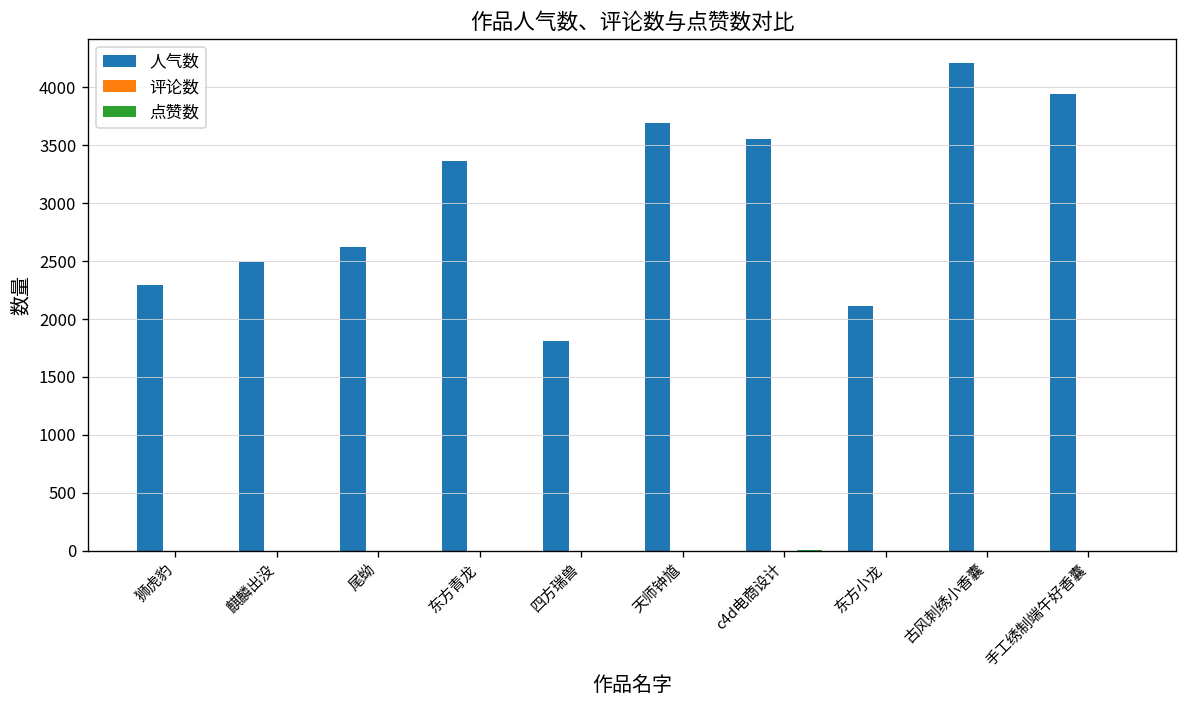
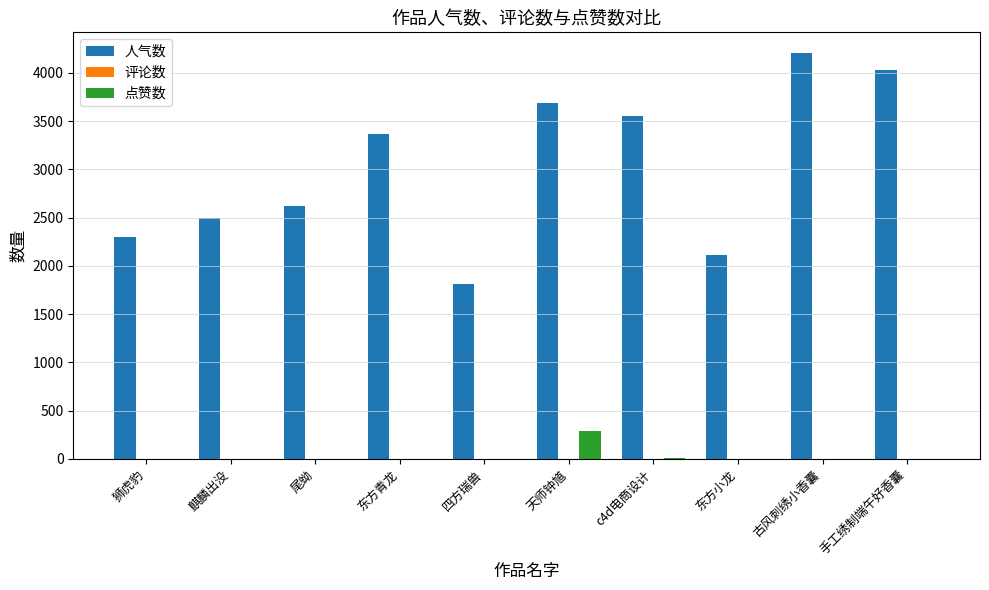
点赞数, 天师钟馗: 0 -> 300
人气数, 手工绣制端午好香囊: 3900 -> 4000
